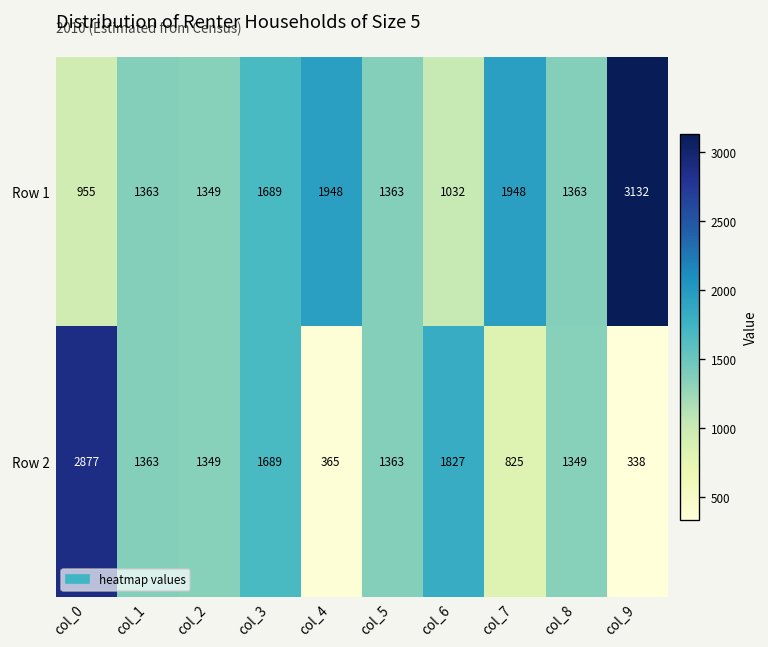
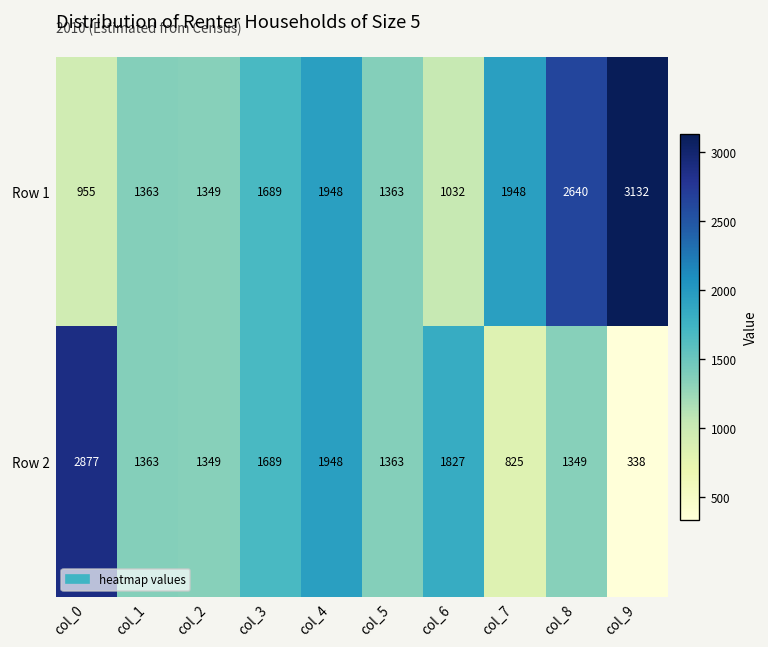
Row 1, col_8: 1363 -> 2640
Row 2, col_4: 365 -> 1948
